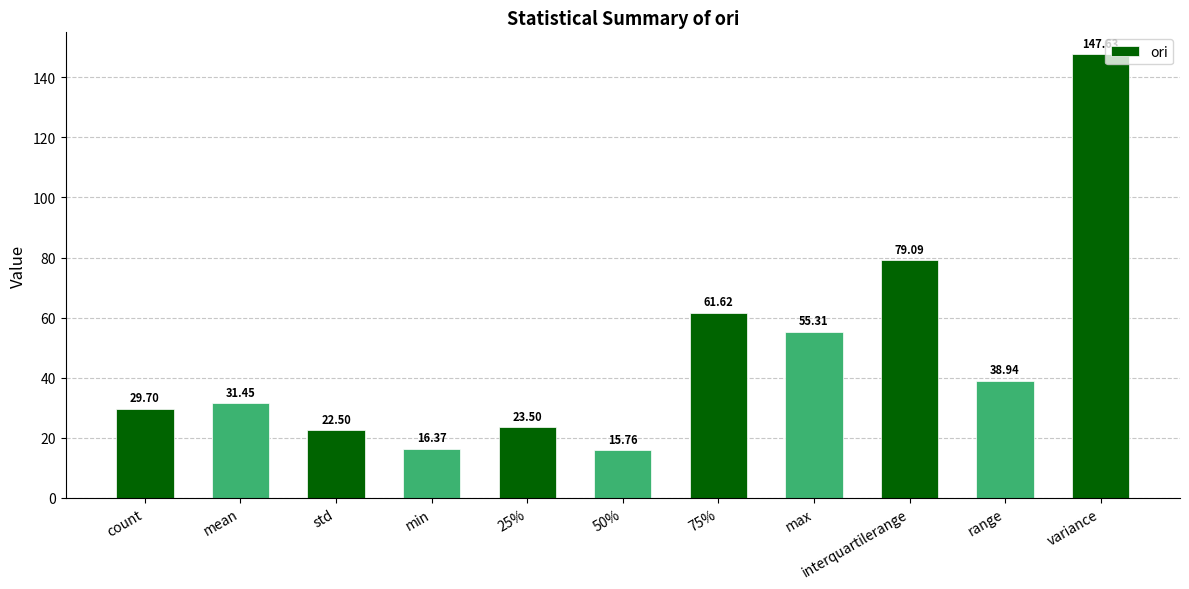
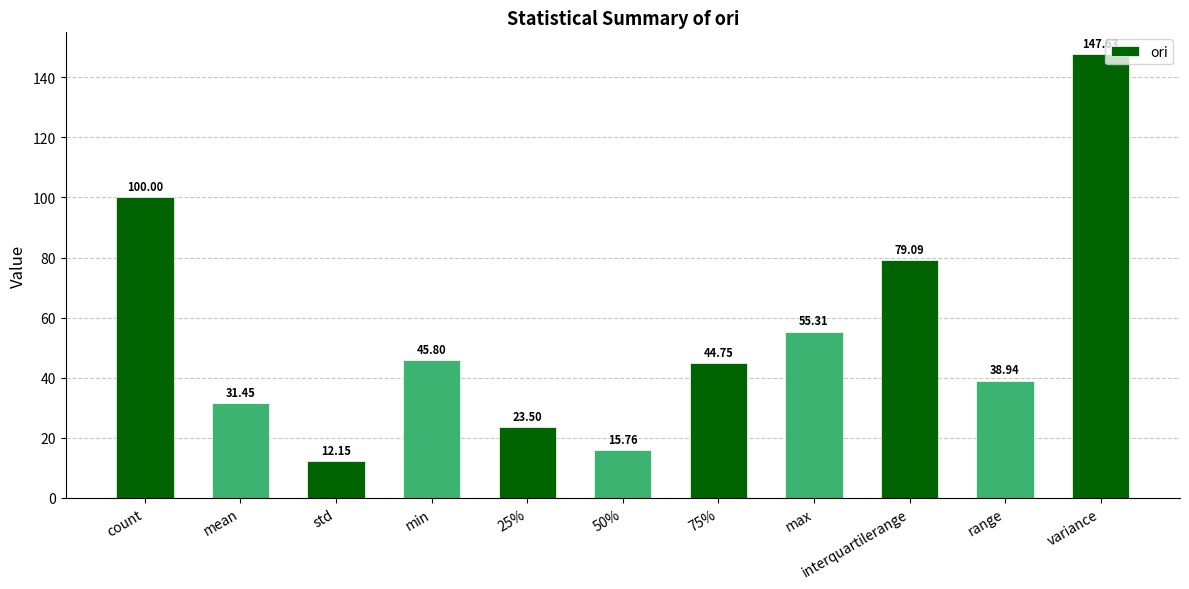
count: 29.70 -> 100.00
std: 22.50 -> 12.15
min: 16.37 -> 45.80
75%: 61.62 -> 44.75
